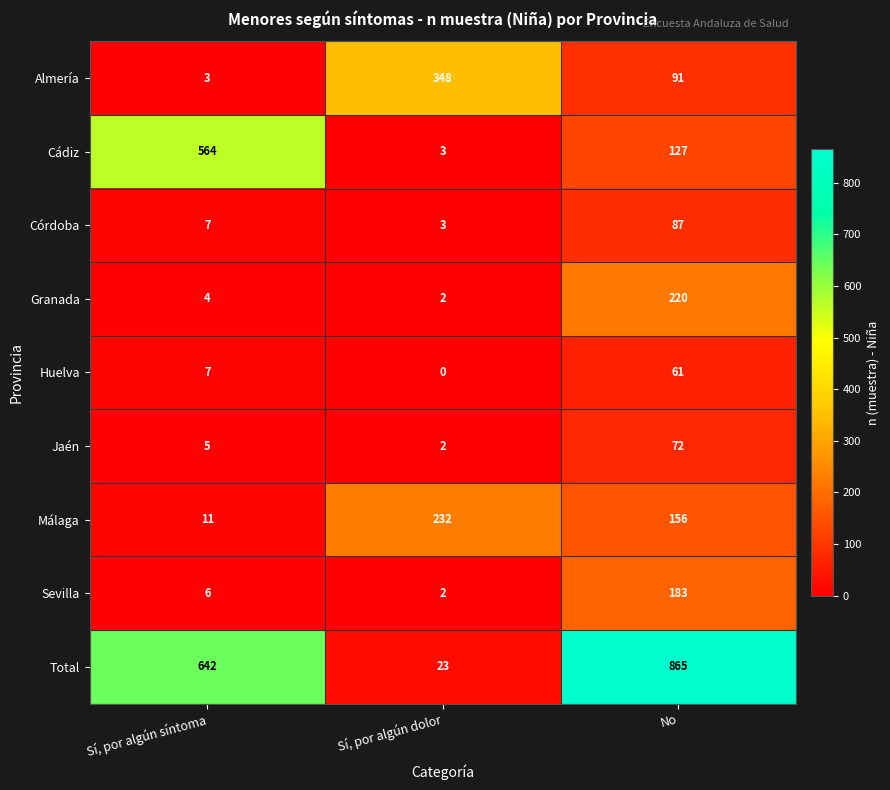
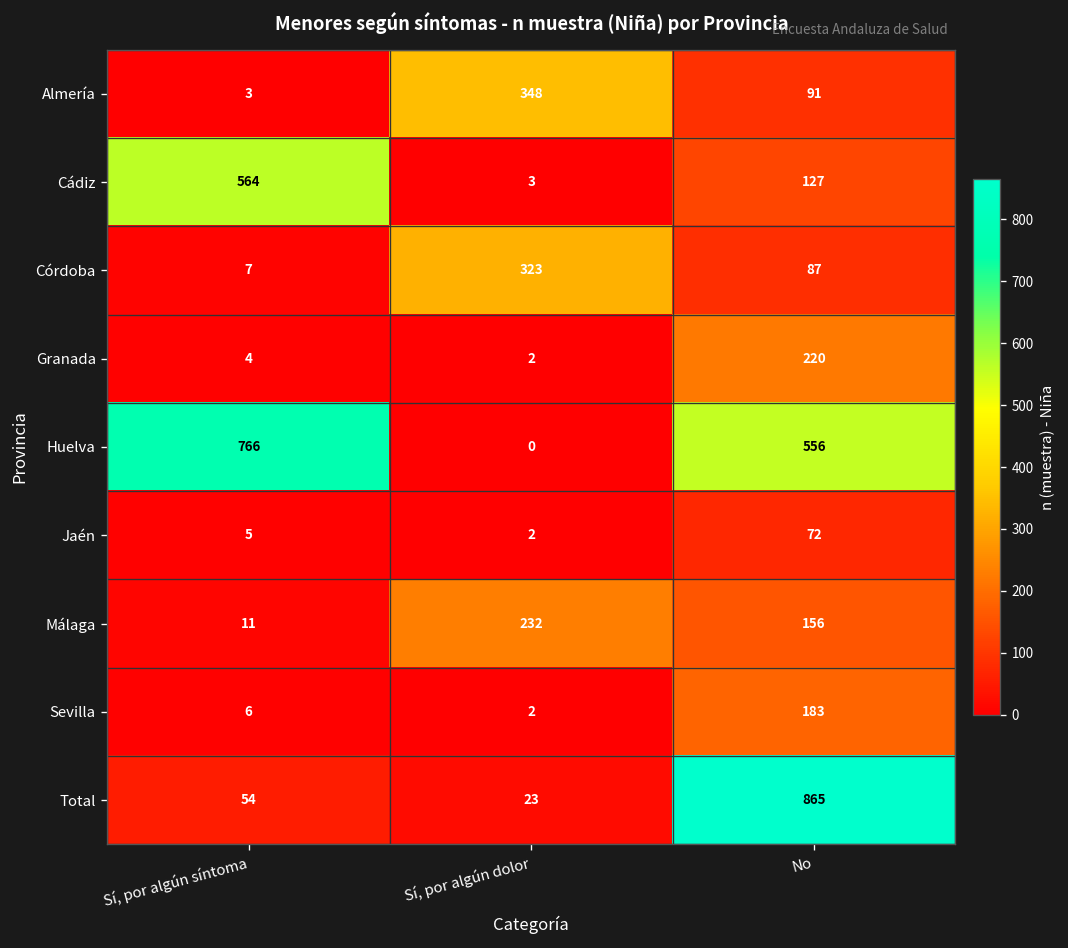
Córdoba, Sí, por algún dolor: 3 -> 323
Huelva, Sí, por algún síntoma: 7 -> 766
Huelva, No: 61 -> 556
Total, Sí, por algún síntoma: 642 -> 54
